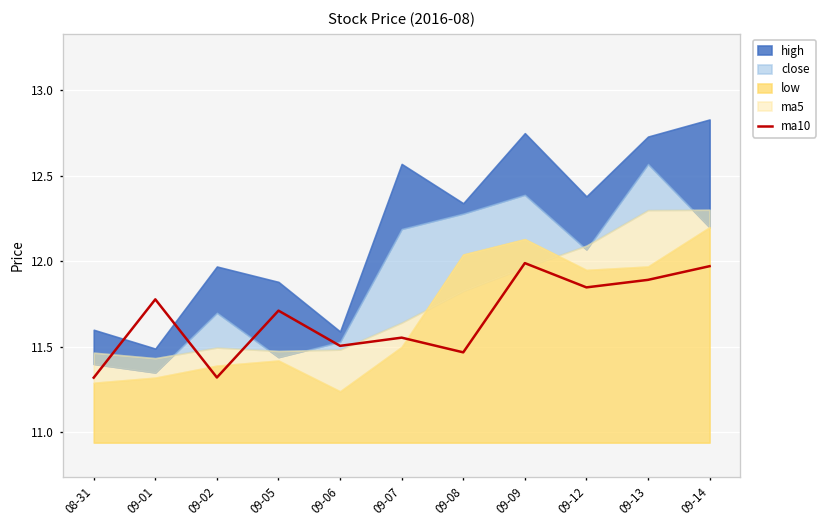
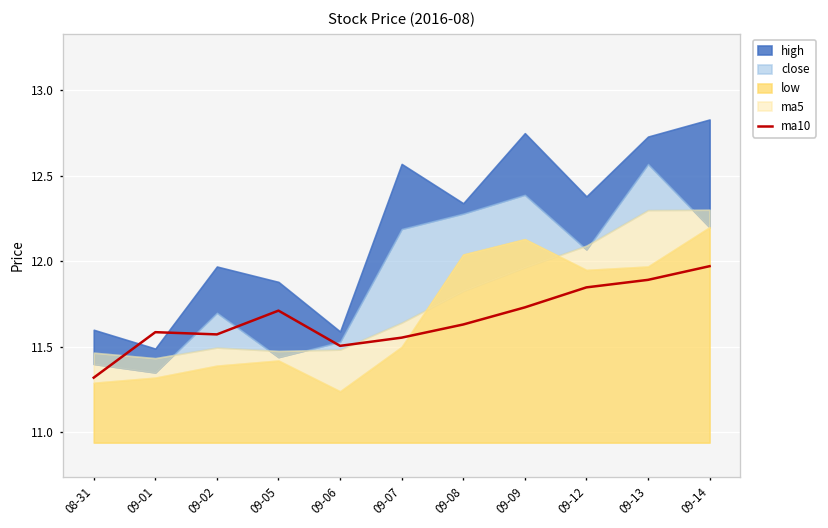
ma10, 09-01: 11.78 -> 11.59
ma10, 09-02: 11.32 -> 11.57
ma10, 09-08: 11.47 -> 11.63
ma10, 09-09: 11.99 -> 11.73
